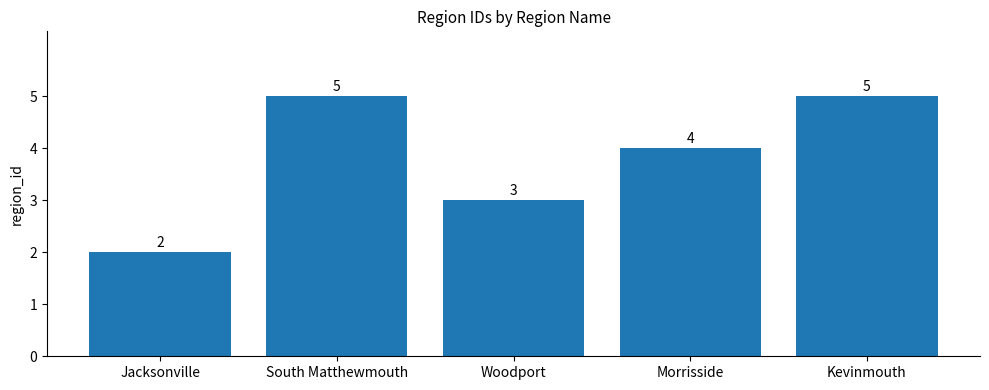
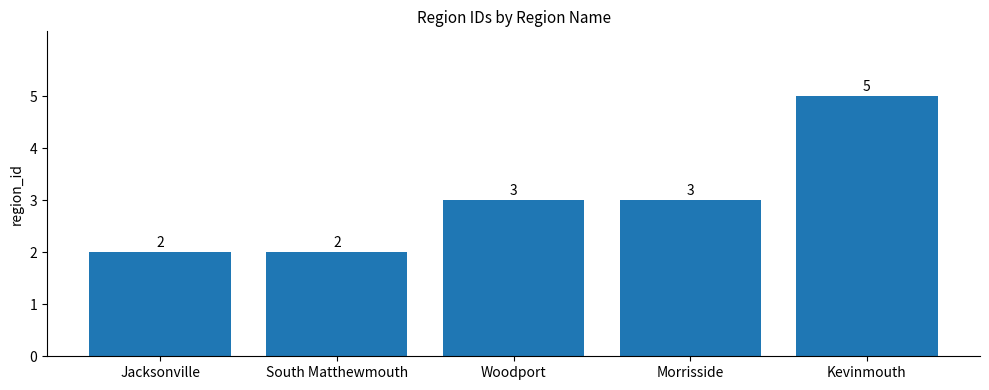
South Matthewmouth: 5 -> 2
Morrisside: 4 -> 3
